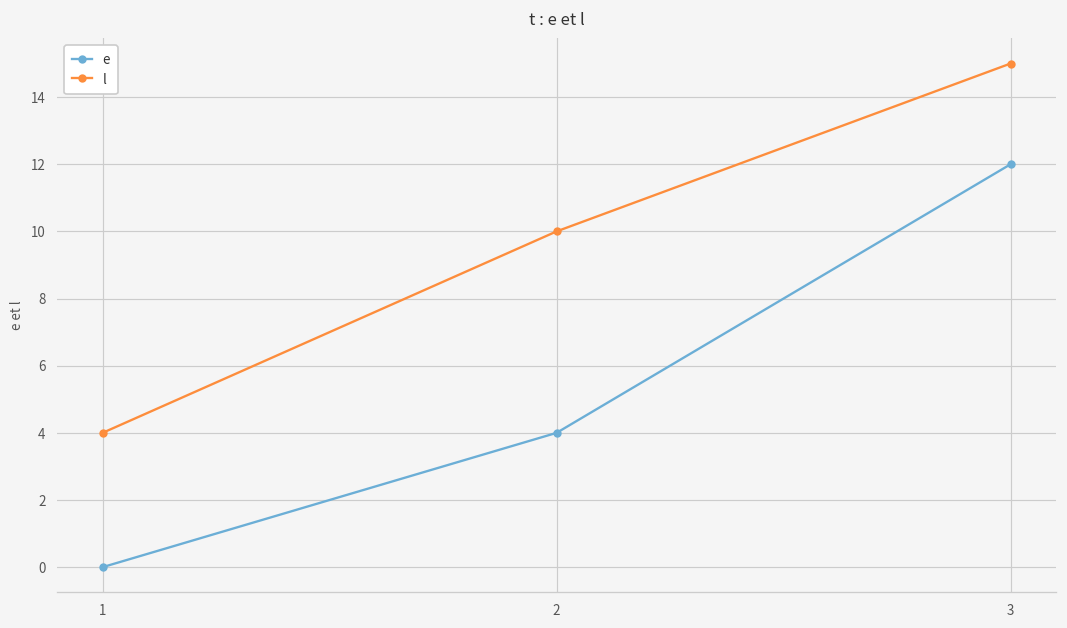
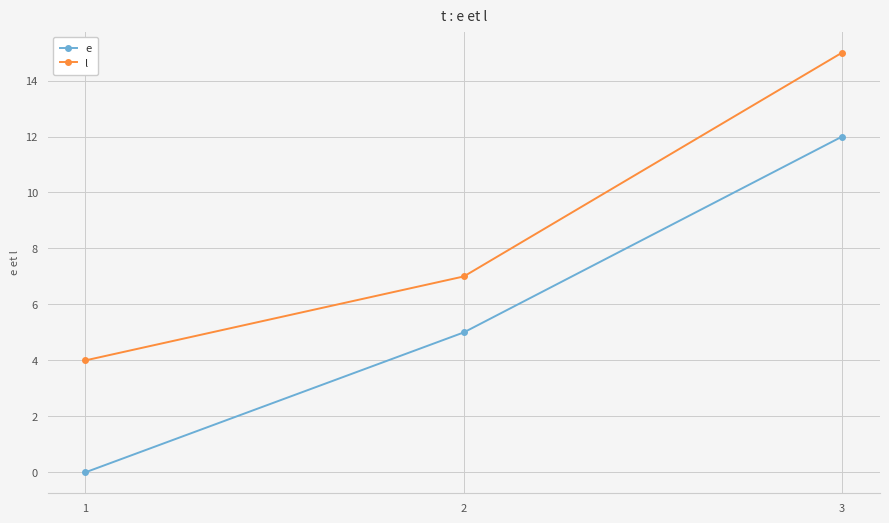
e, 2: 4 -> 5
l, 2: 10 -> 7
